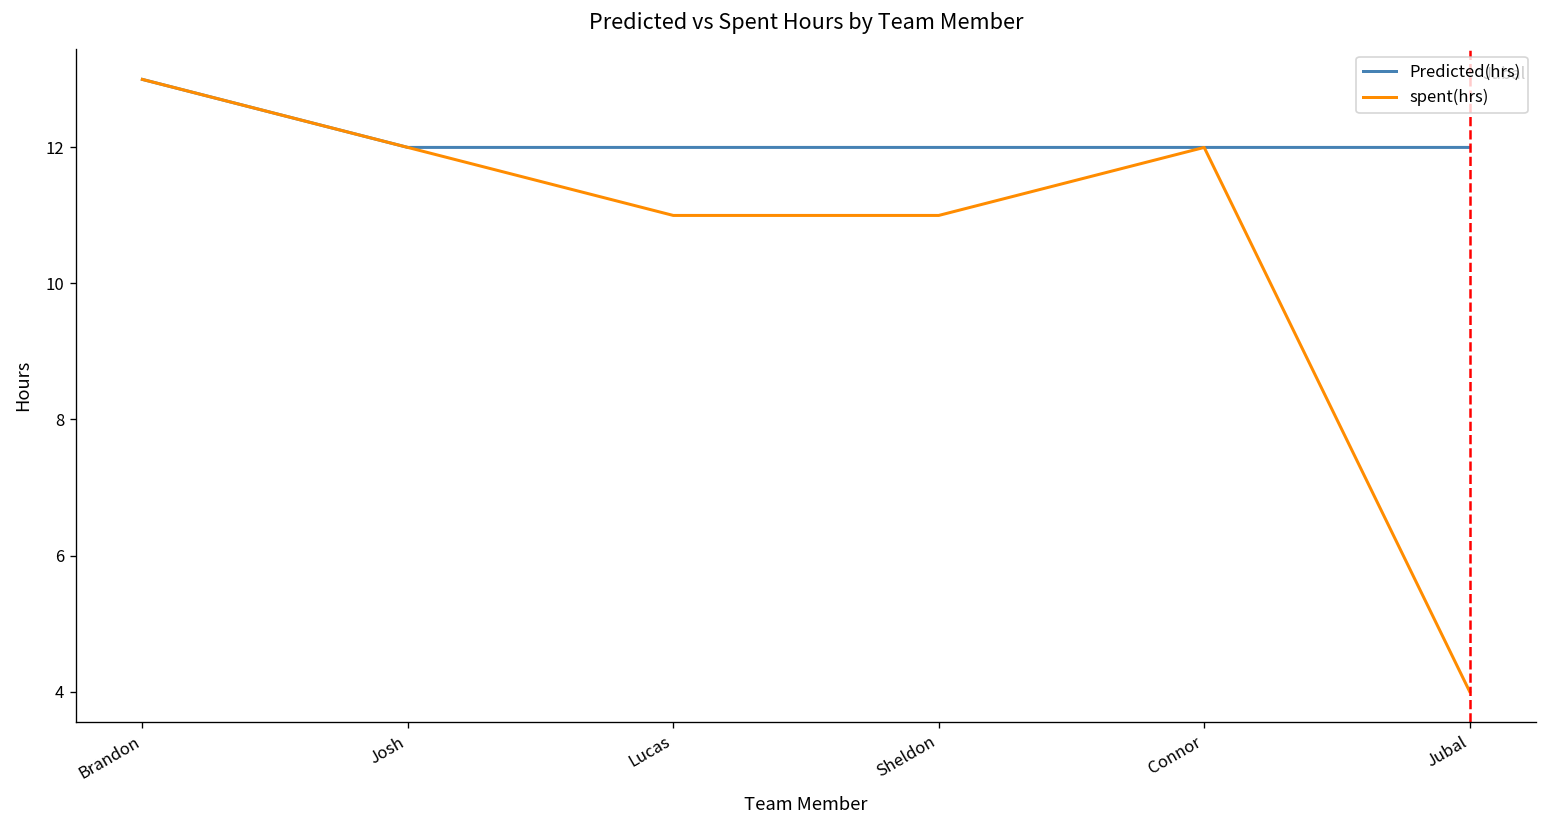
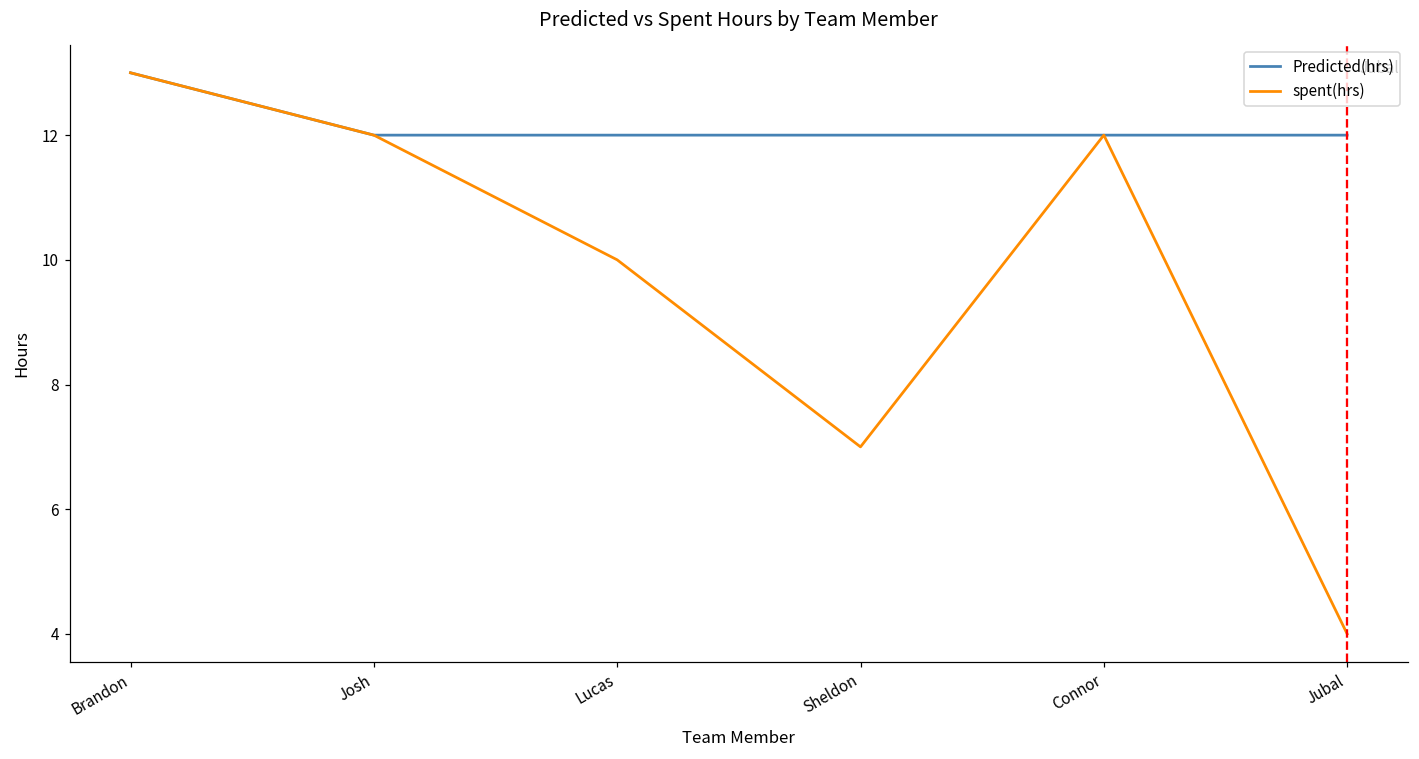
spent(hrs), Lucas: 11 -> 10
spent(hrs), Sheldon: 11 -> 7
